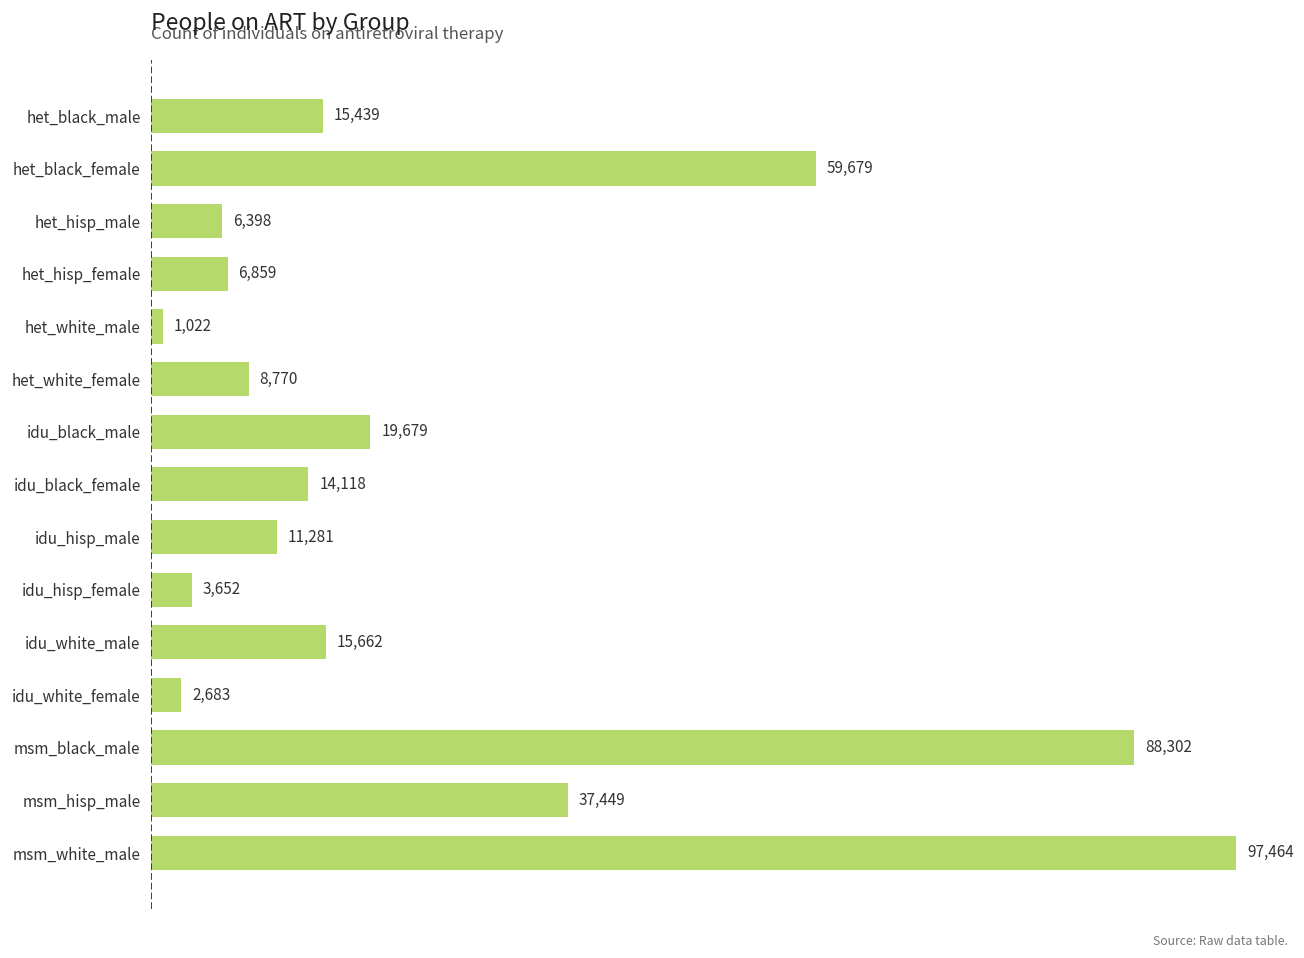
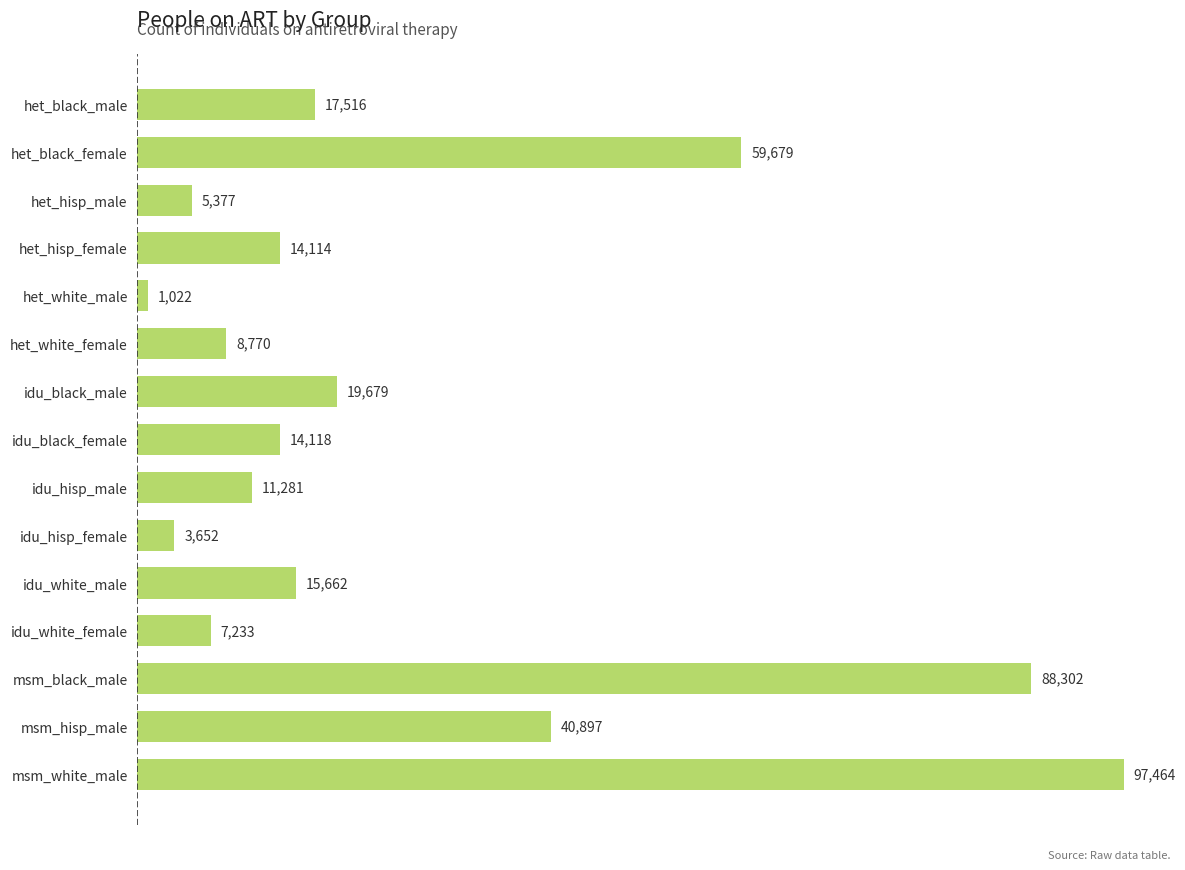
het_black_male: 15,439 -> 17,516
het_hisp_male: 6,398 -> 5,377
het_hisp_female: 6,859 -> 14,114
idu_white_female: 2,683 -> 7,233
msm_hisp_male: 37,449 -> 40,897
